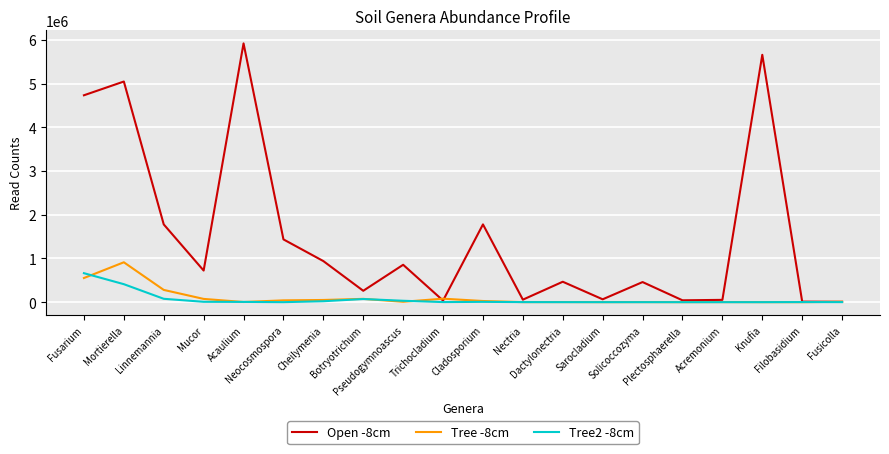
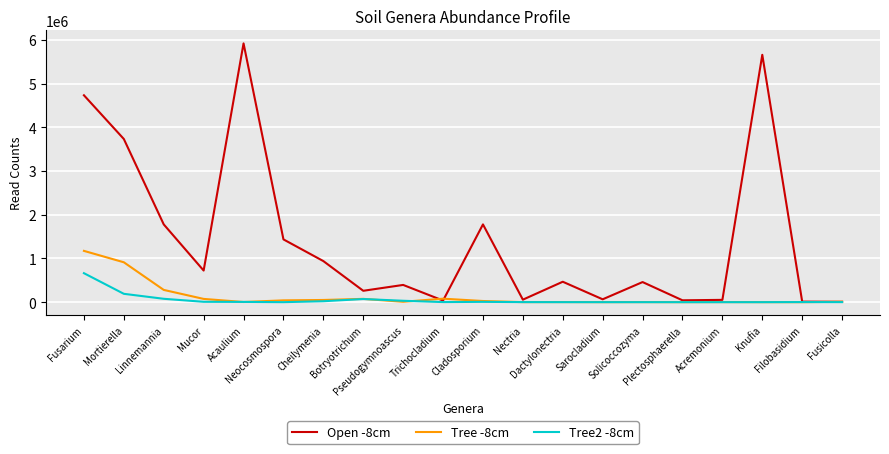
Tree -8cm, Fusarium: 600000 -> 1200000
Open -8cm, Mortierella: 5000000 -> 3700000
Tree2 -8cm, Mortierella: 400000 -> 200000
Open -8cm, Pseudogymnoascus: 900000 -> 400000
